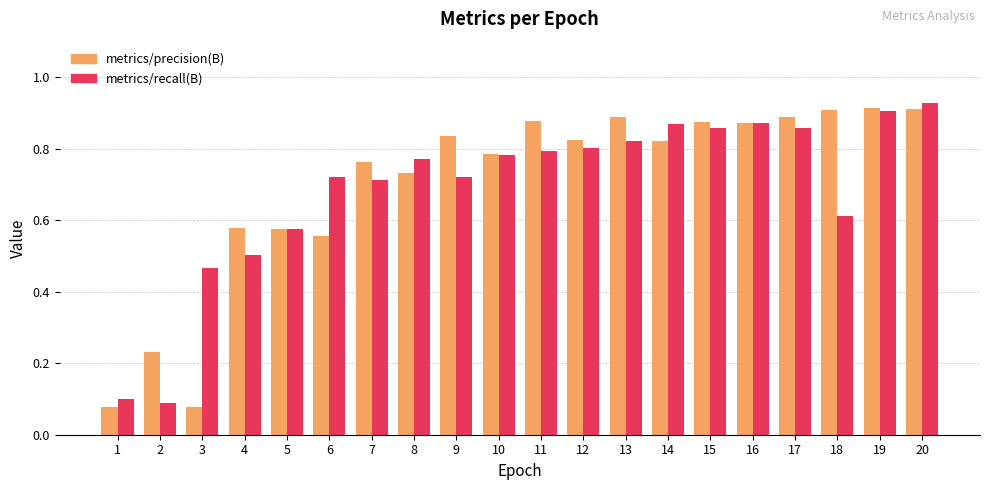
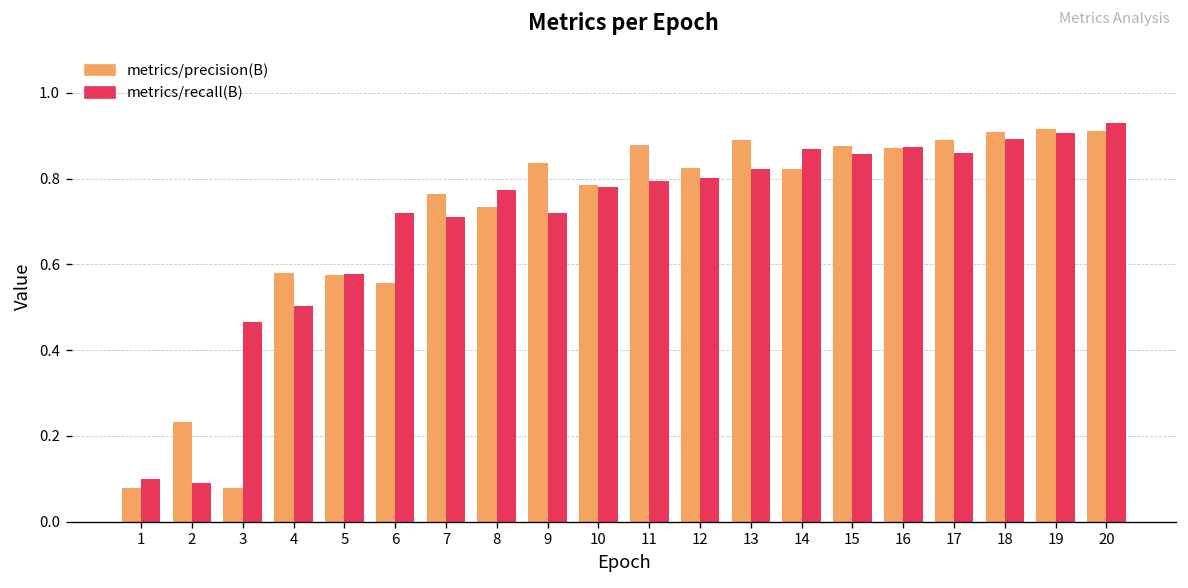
metrics/recall(B), 18: 0.61 -> 0.89
